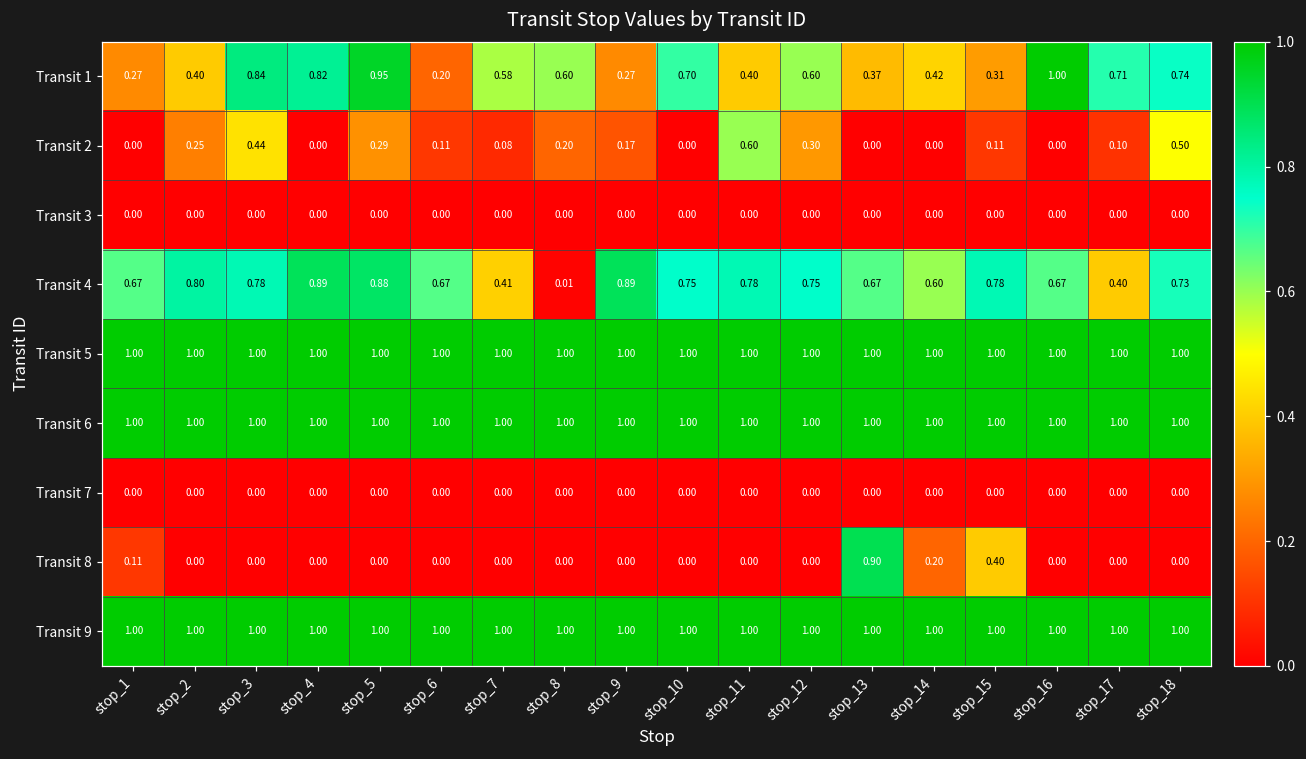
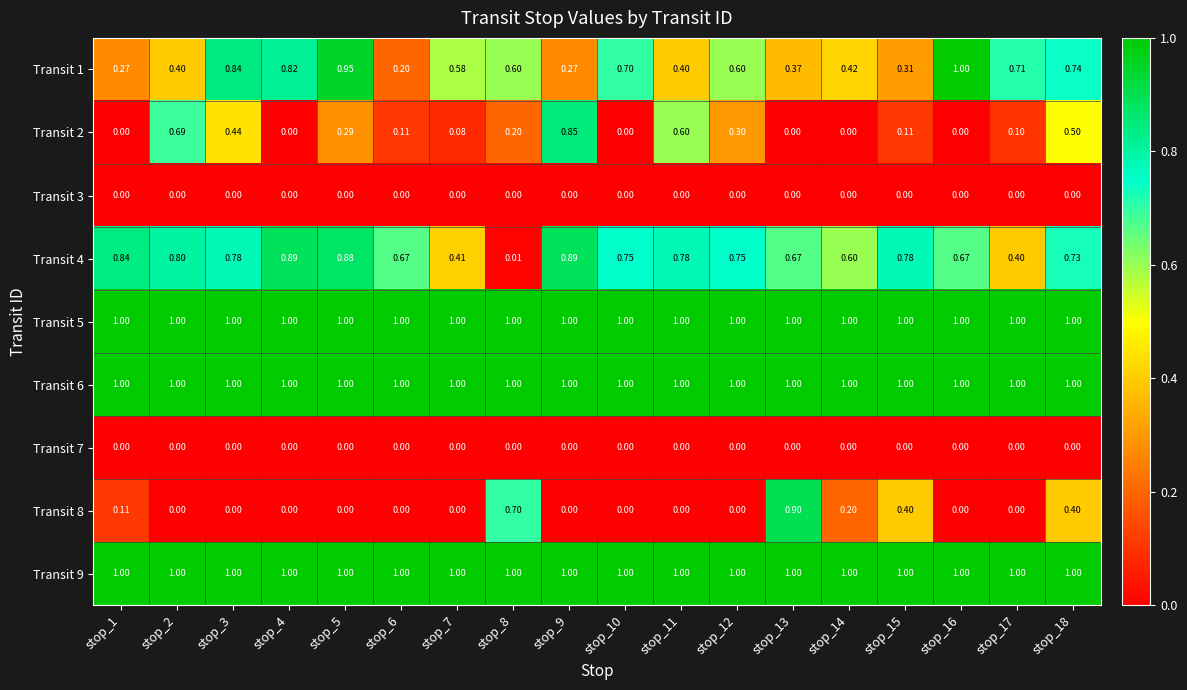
Transit 2, stop_2: 0.25 -> 0.69
Transit 2, stop_9: 0.17 -> 0.85
Transit 4, stop_1: 0.67 -> 0.84
Transit 8, stop_8: 0.00 -> 0.70
Transit 8, stop_18: 0.00 -> 0.40
